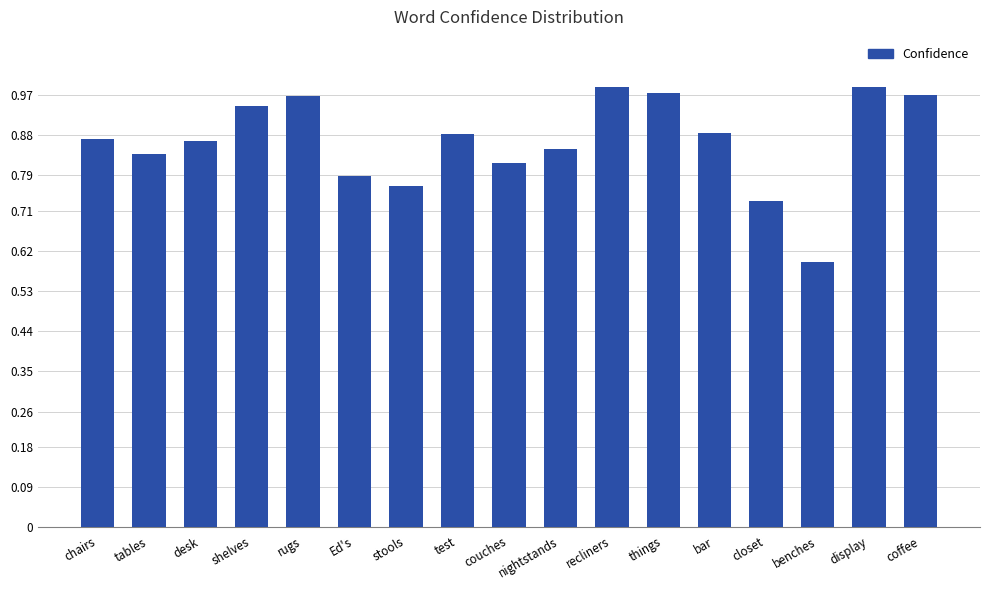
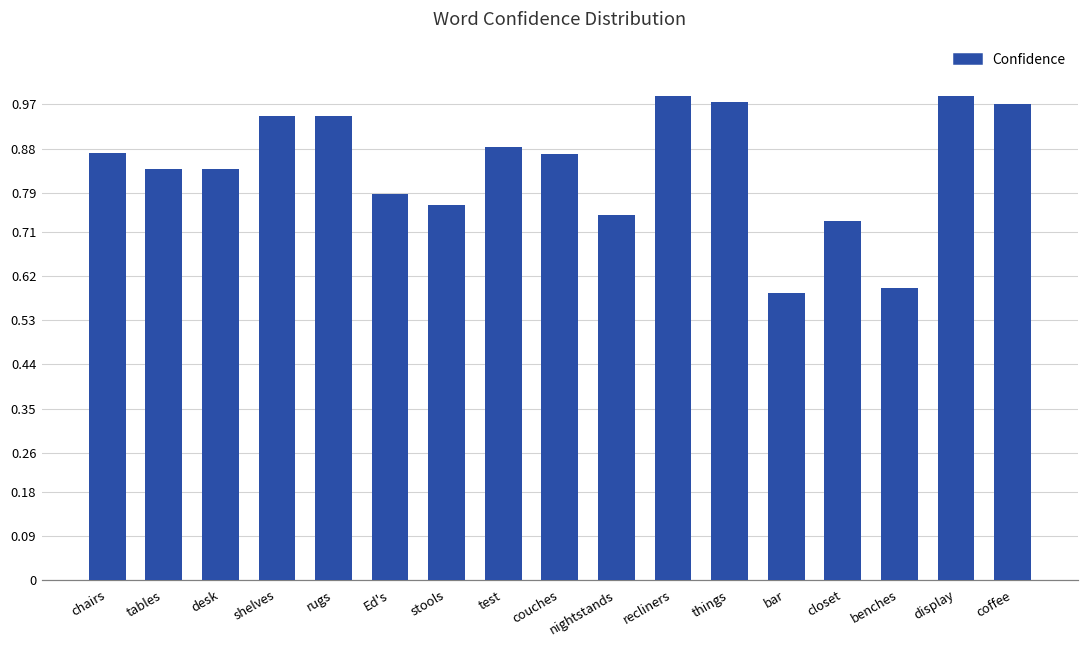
desk: 0.87 -> 0.84
rugs: 0.97 -> 0.95
couches: 0.82 -> 0.87
nightstands: 0.85 -> 0.75
bar: 0.89 -> 0.58
